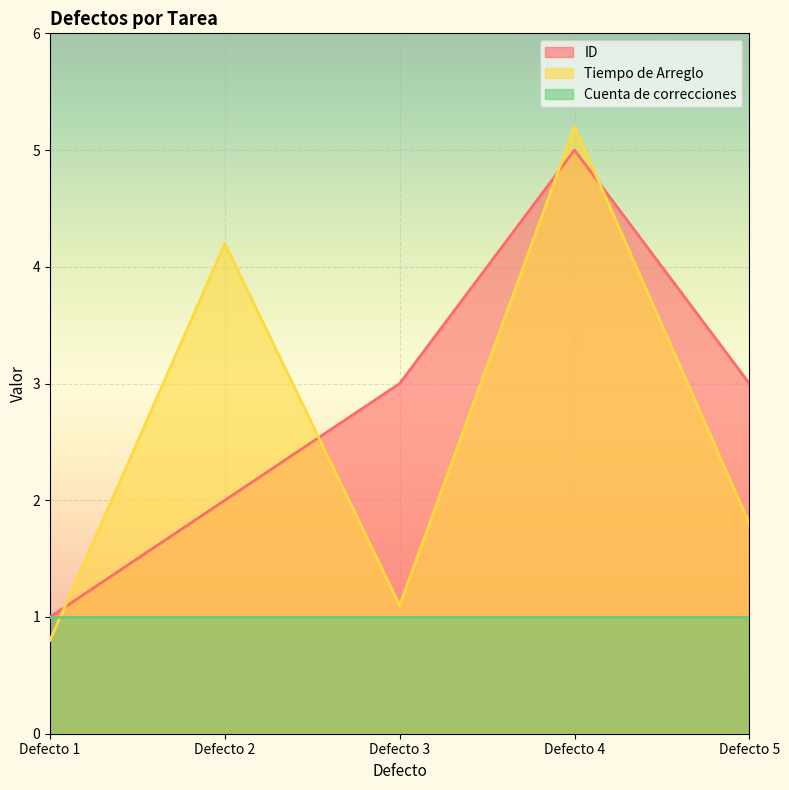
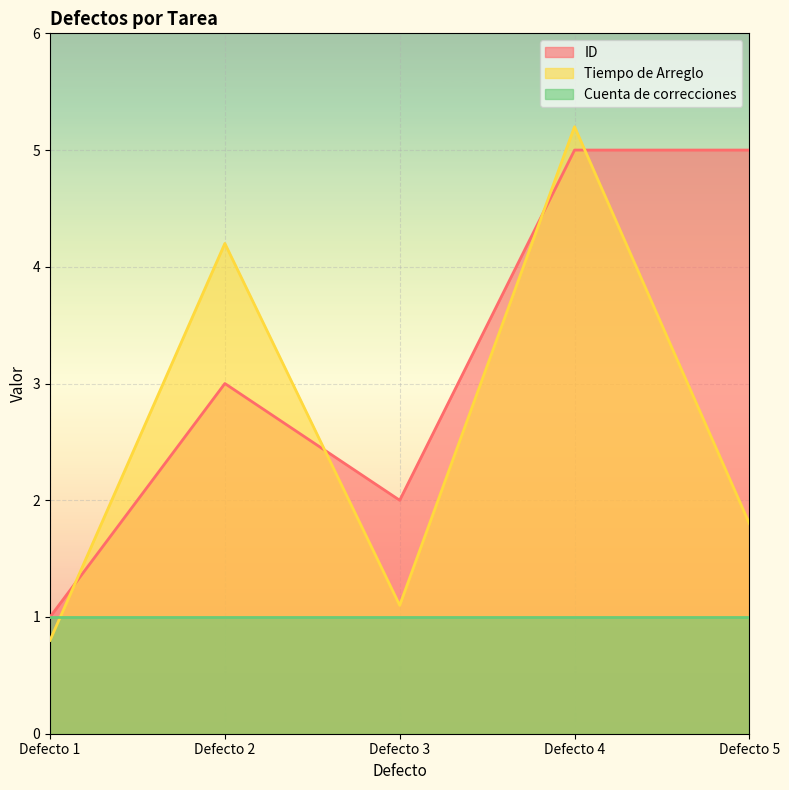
ID, Defecto 2: 2 -> 3
ID, Defecto 3: 3 -> 2
ID, Defecto 5: 3 -> 5
